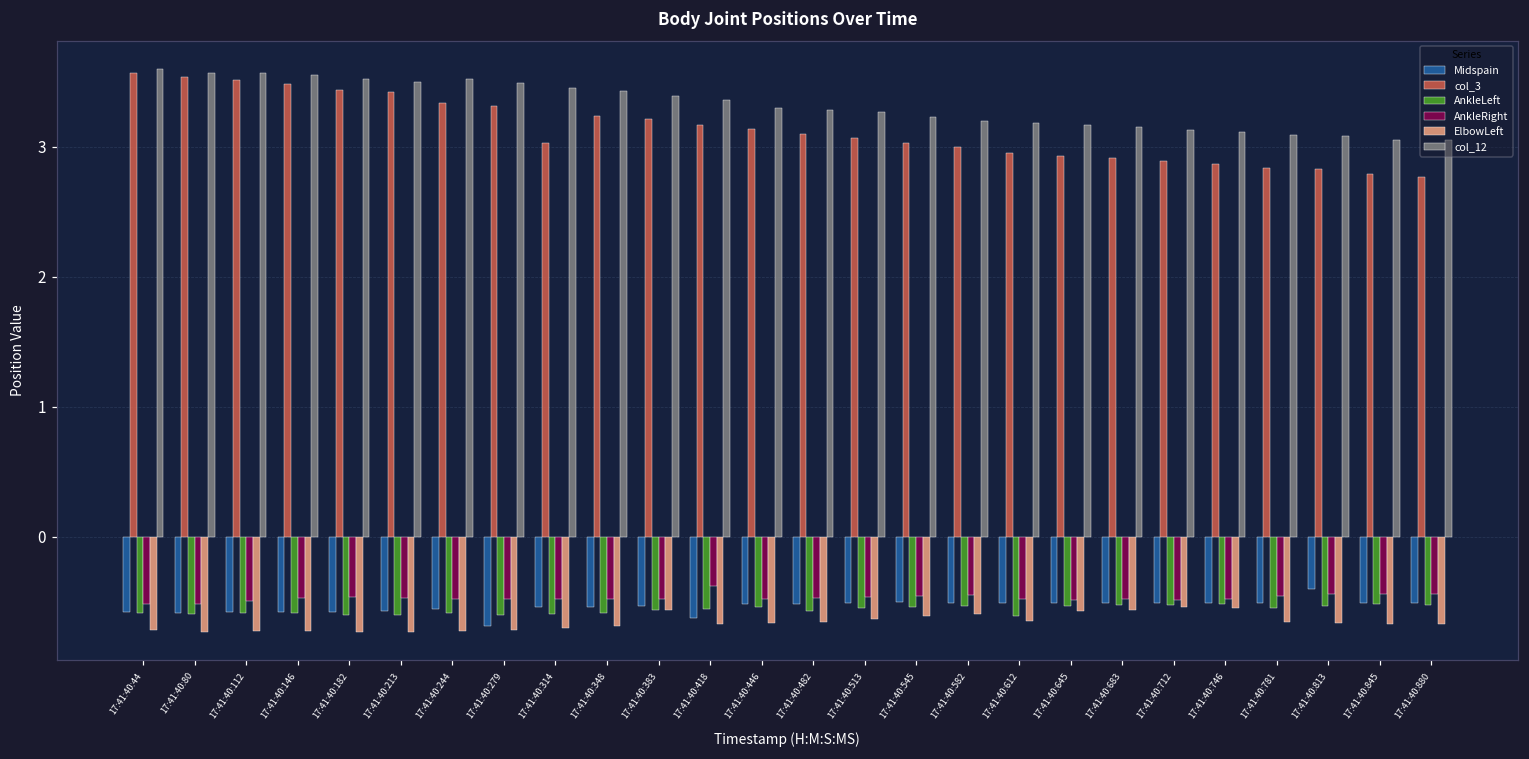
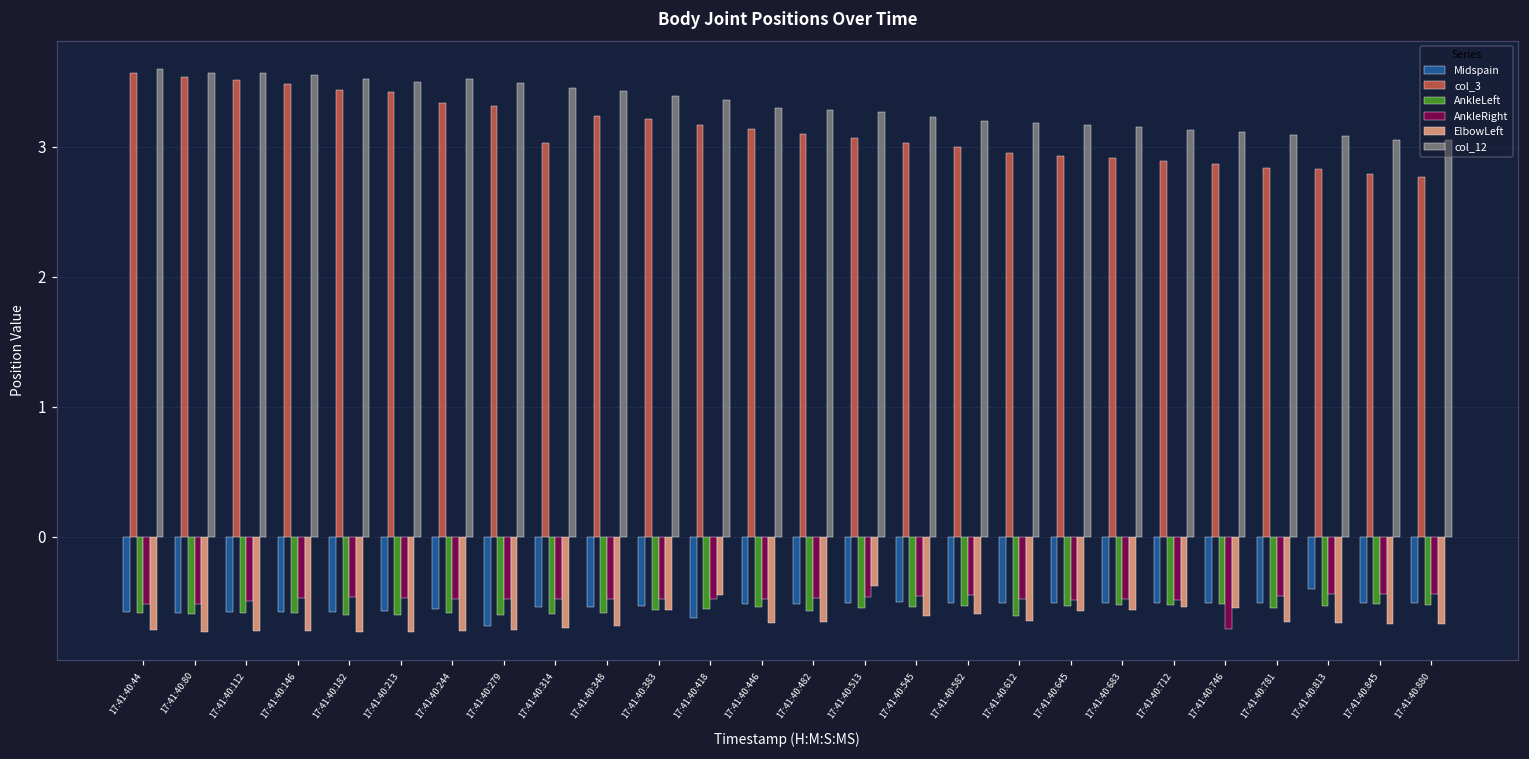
AnkleRight, 17:41:40:418: -0.38 -> -0.48
ElbowLeft, 17:41:40:418: -0.68 -> -0.45
ElbowLeft, 17:41:40:513: -0.63 -> -0.38
AnkleRight, 17:41:40:746: -0.48 -> -0.71
